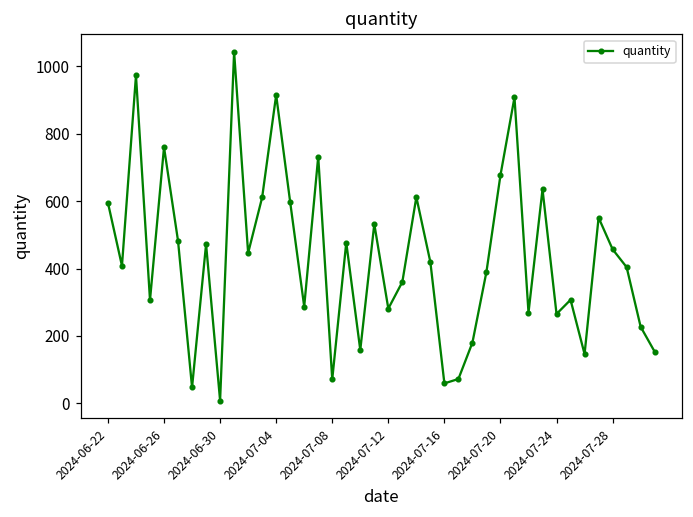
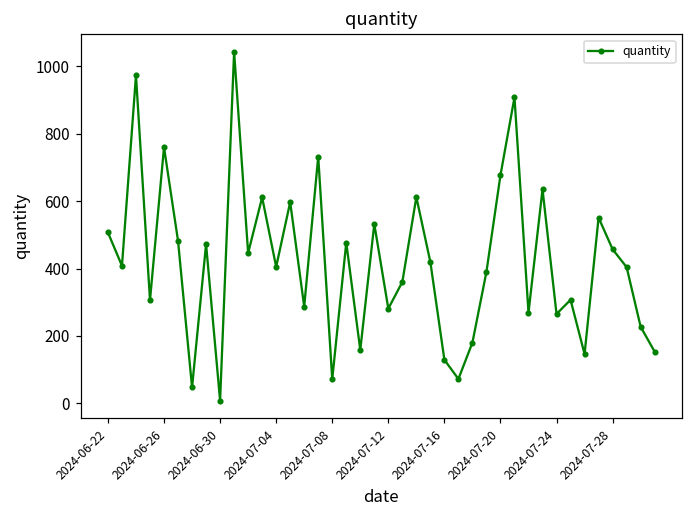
2024-06-22: 600 -> 510
2024-07-04: 920 -> 410
2024-07-16: 60 -> 130
